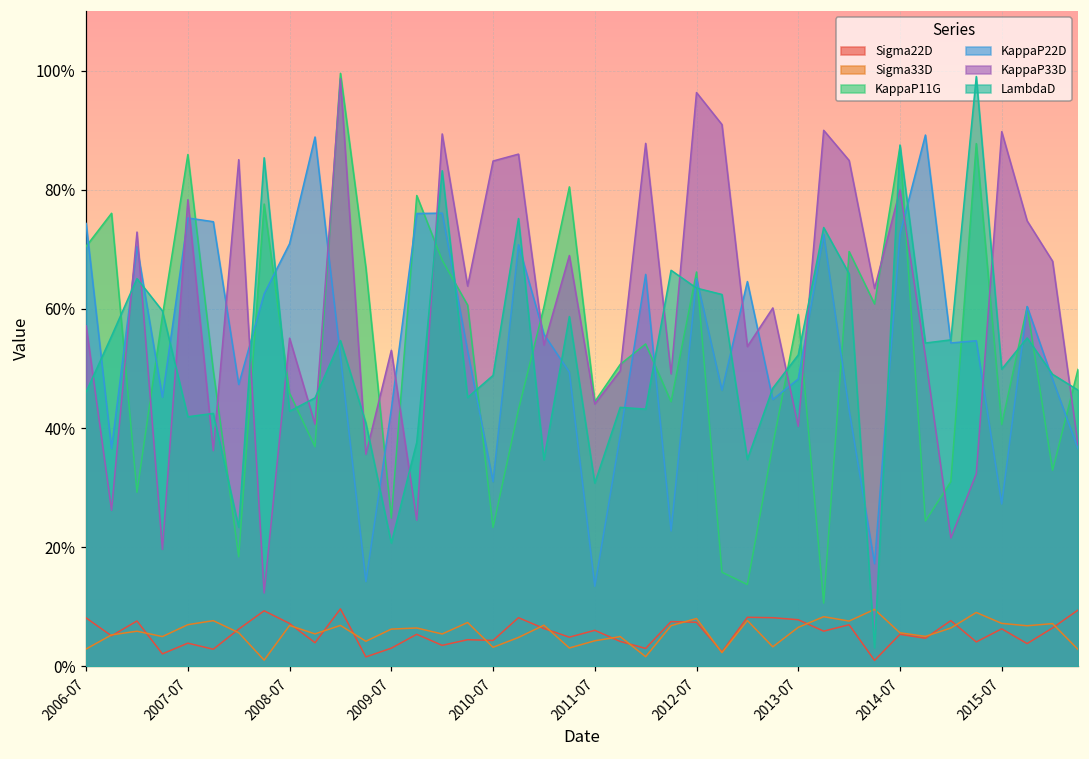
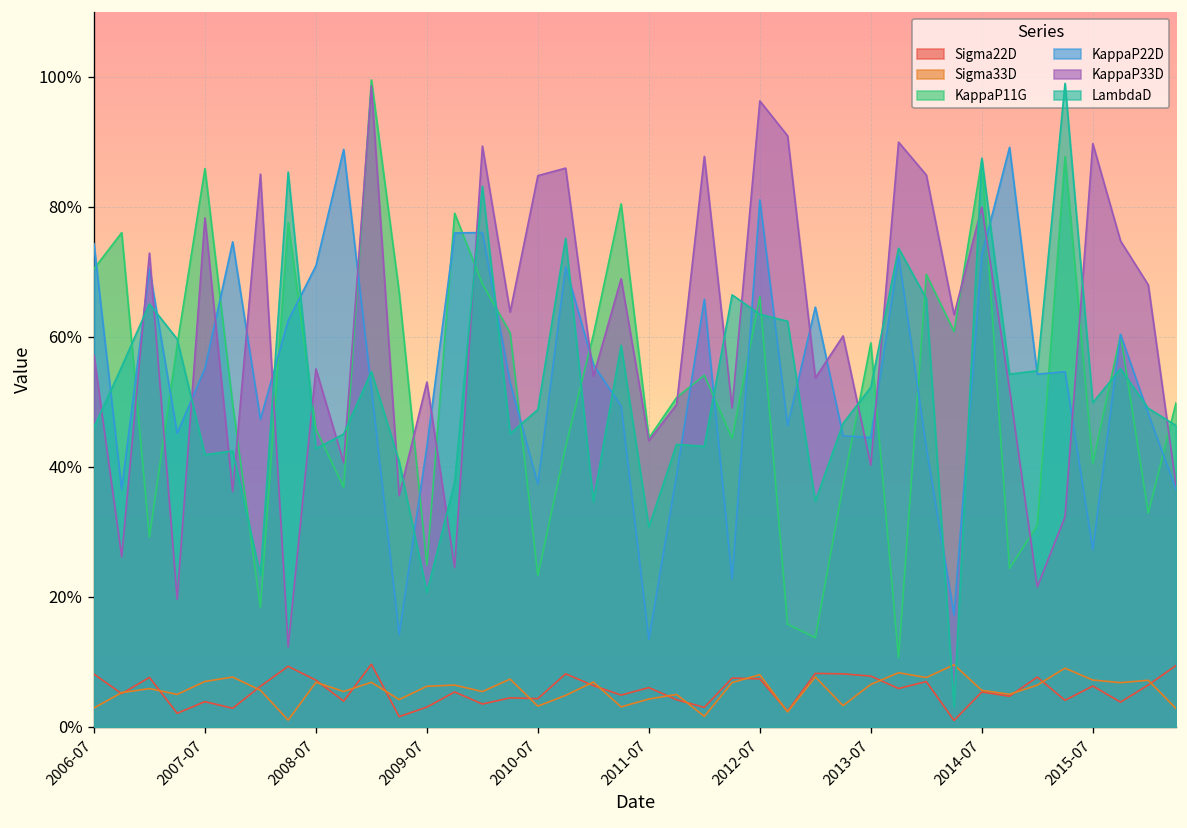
KappaP22D, 2007-07: 75% -> 55%
KappaP22D, 2010-07: 31% -> 37%
KappaP22D, 2012-07: 65% -> 81%
KappaP22D, 2013-07: 48% -> 45%
